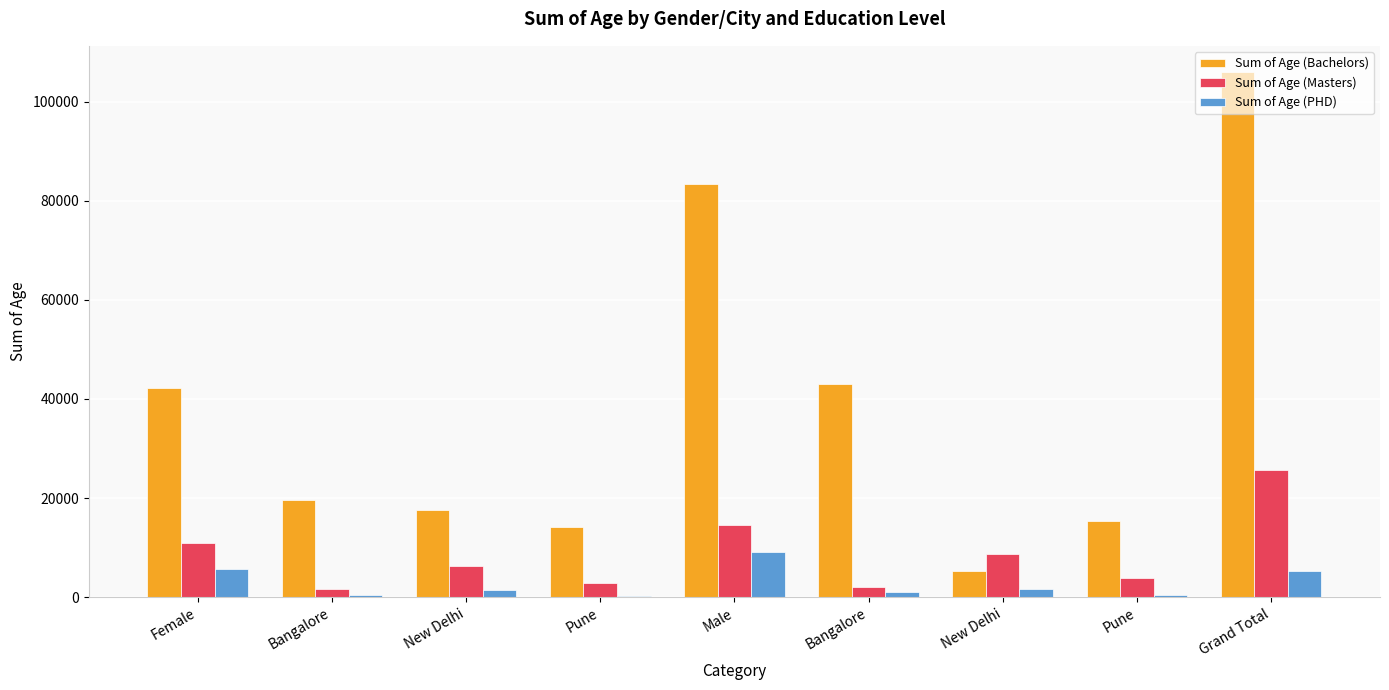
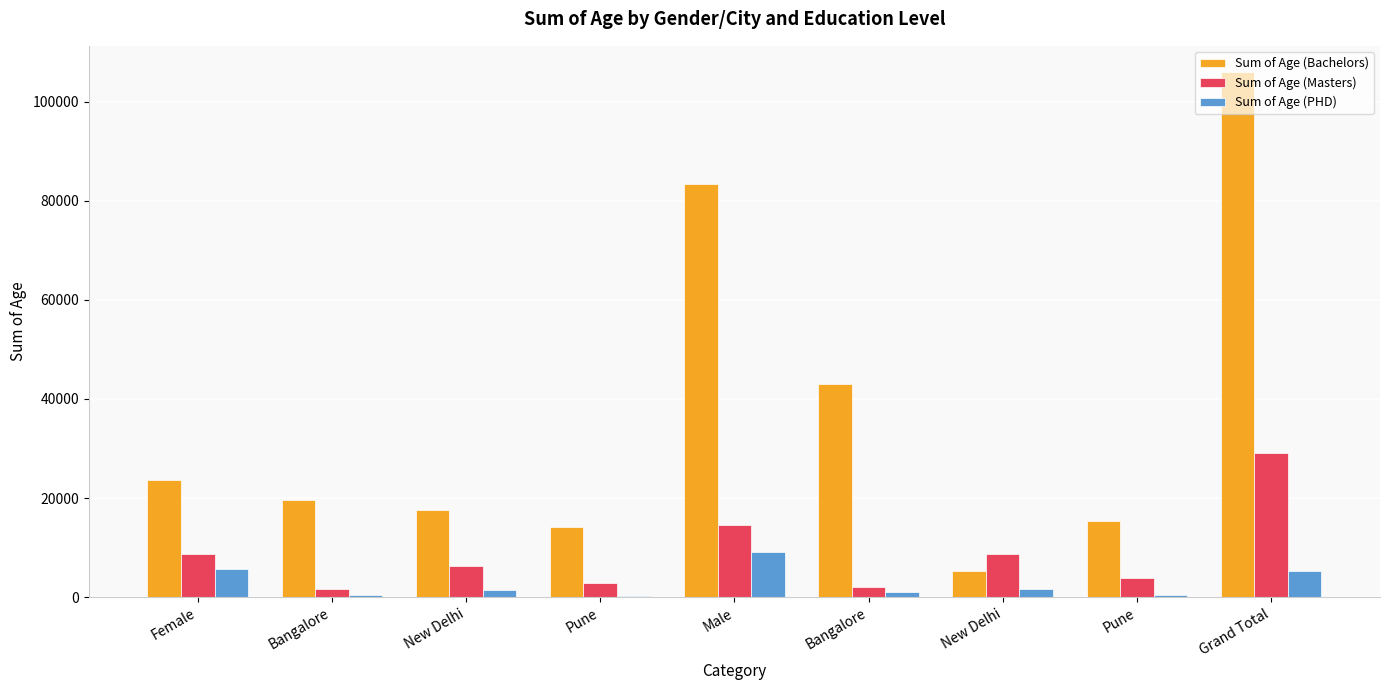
Sum of Age (Bachelors), Female: 42000 -> 24000
Sum of Age (Masters), Female: 11000 -> 9000
Sum of Age (Masters), Grand Total: 26000 -> 29000
